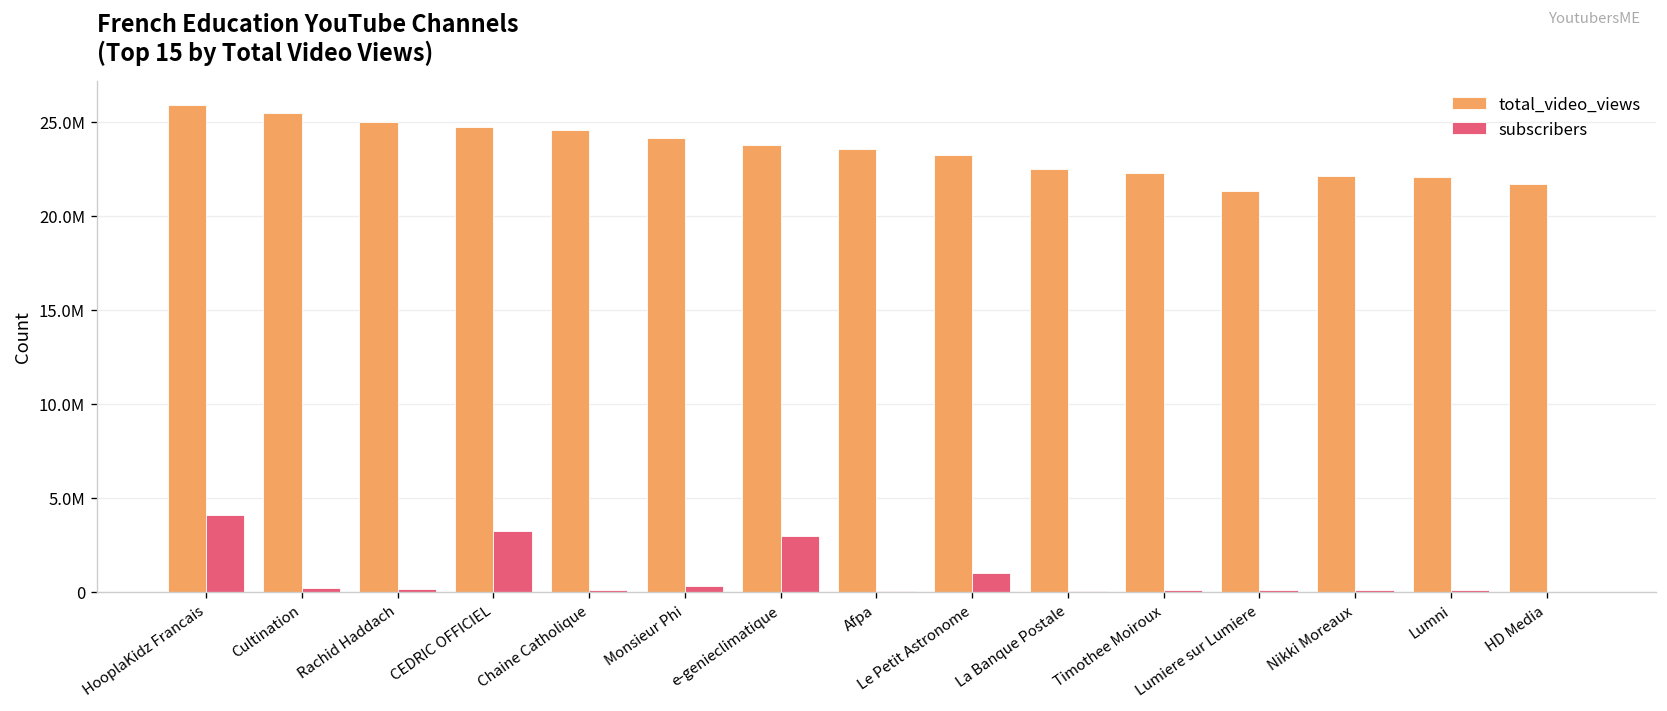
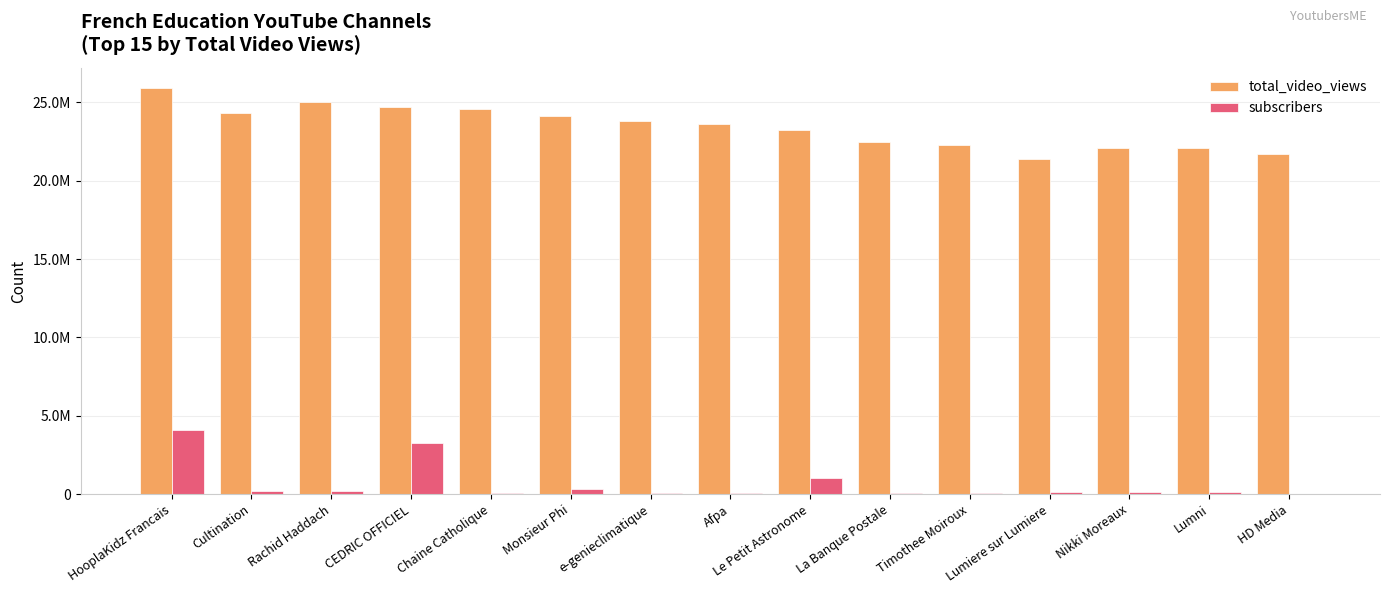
total_video_views, Cultination: 25500000 -> 24300000
subscribers, e-genieclimatique: 3000000 -> 100000
